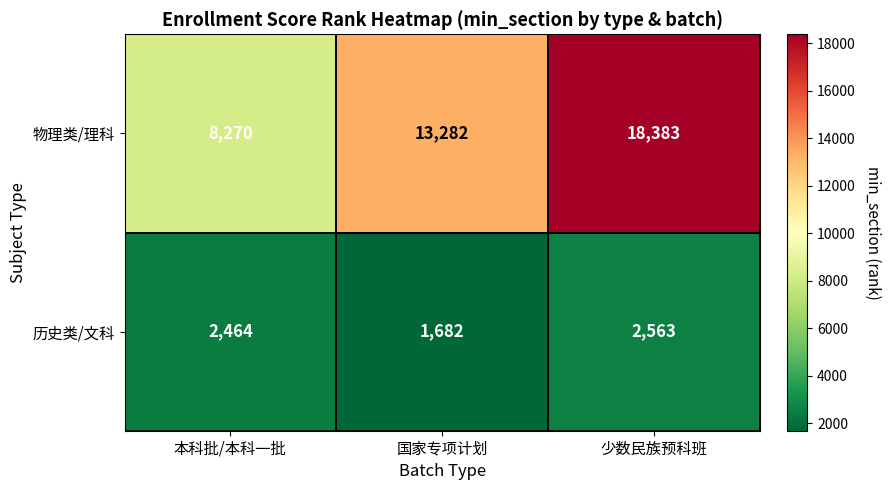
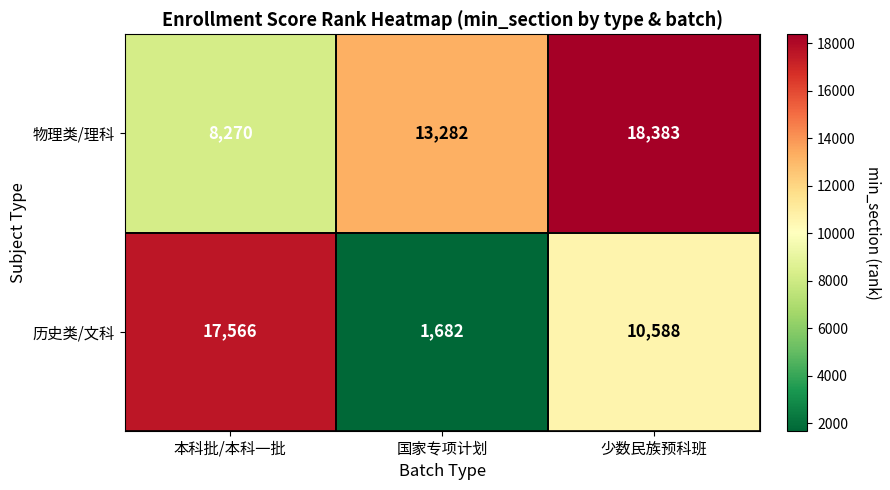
历史类/文科, 本科批/本科一批: 2,464 -> 17,566
历史类/文科, 少数民族预科班: 2,563 -> 10,588
